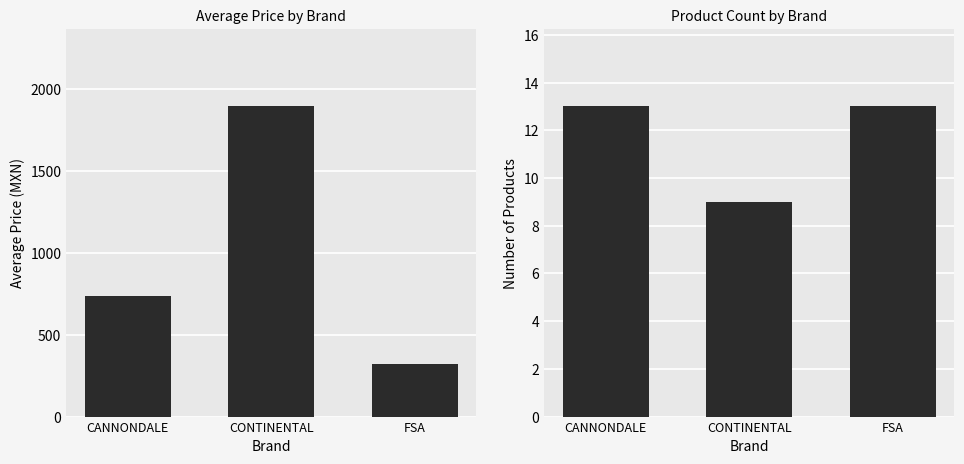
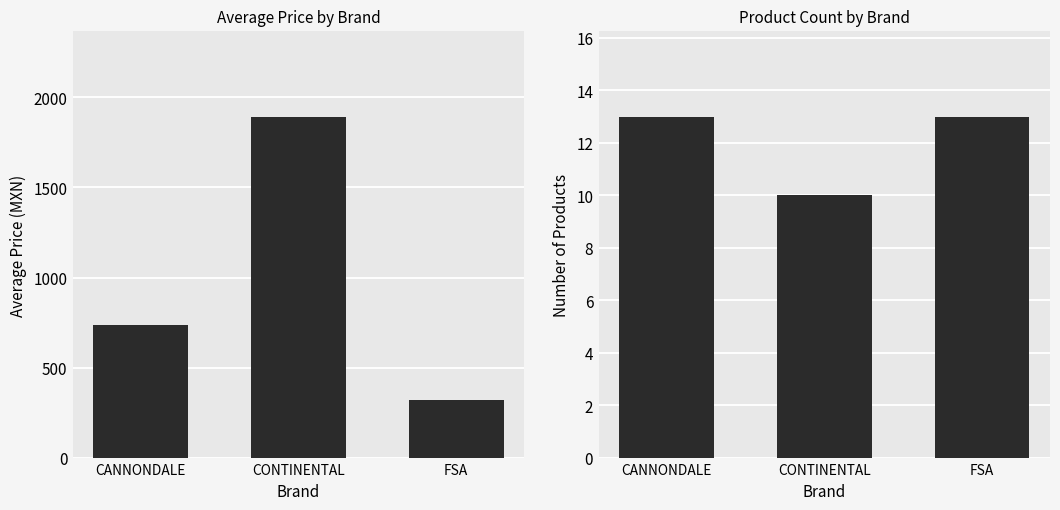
Product Count by Brand, CONTINENTAL: 9 -> 10
